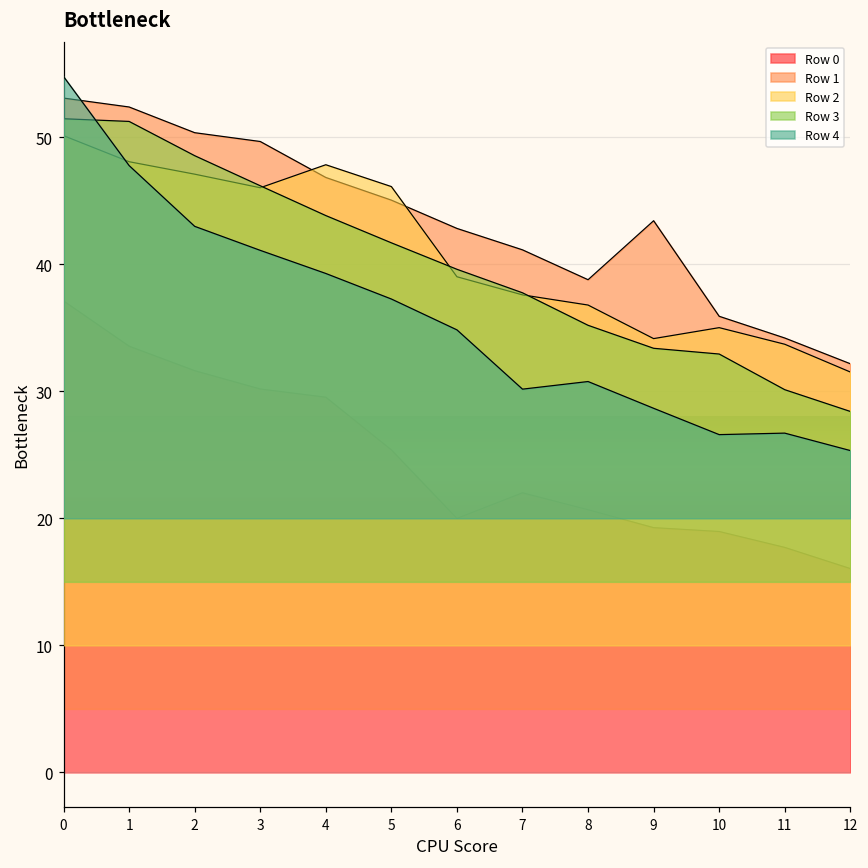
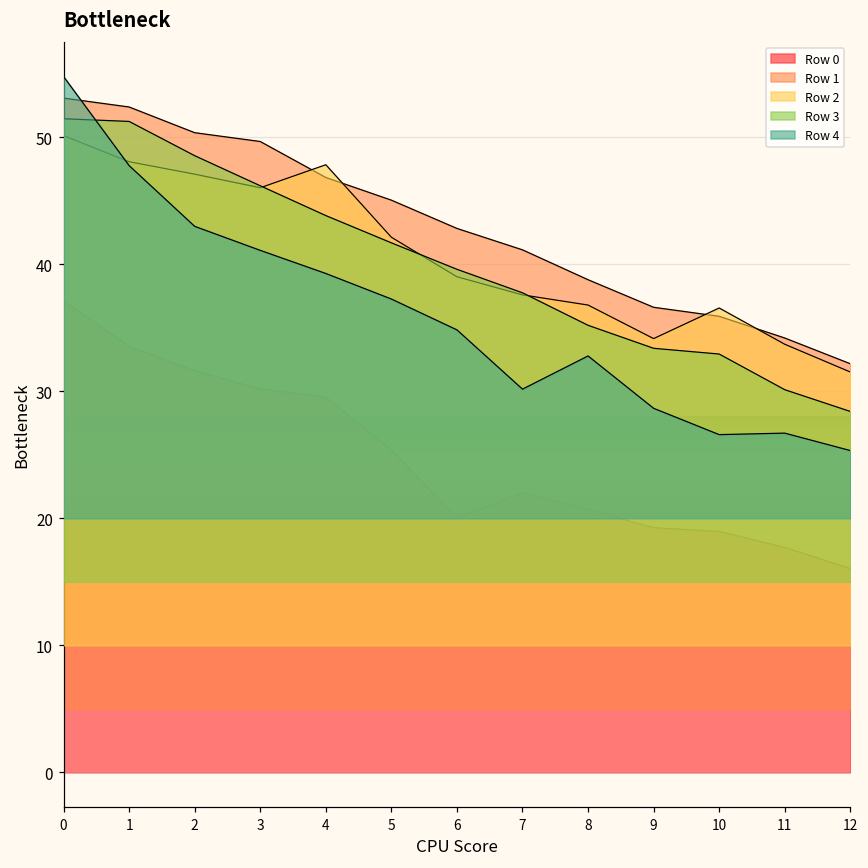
Row 2, 5: 46.1 -> 42.1
Row 4, 8: 30.8 -> 32.8
Row 1, 9: 43.4 -> 36.6
Row 2, 10: 35.0 -> 36.6
